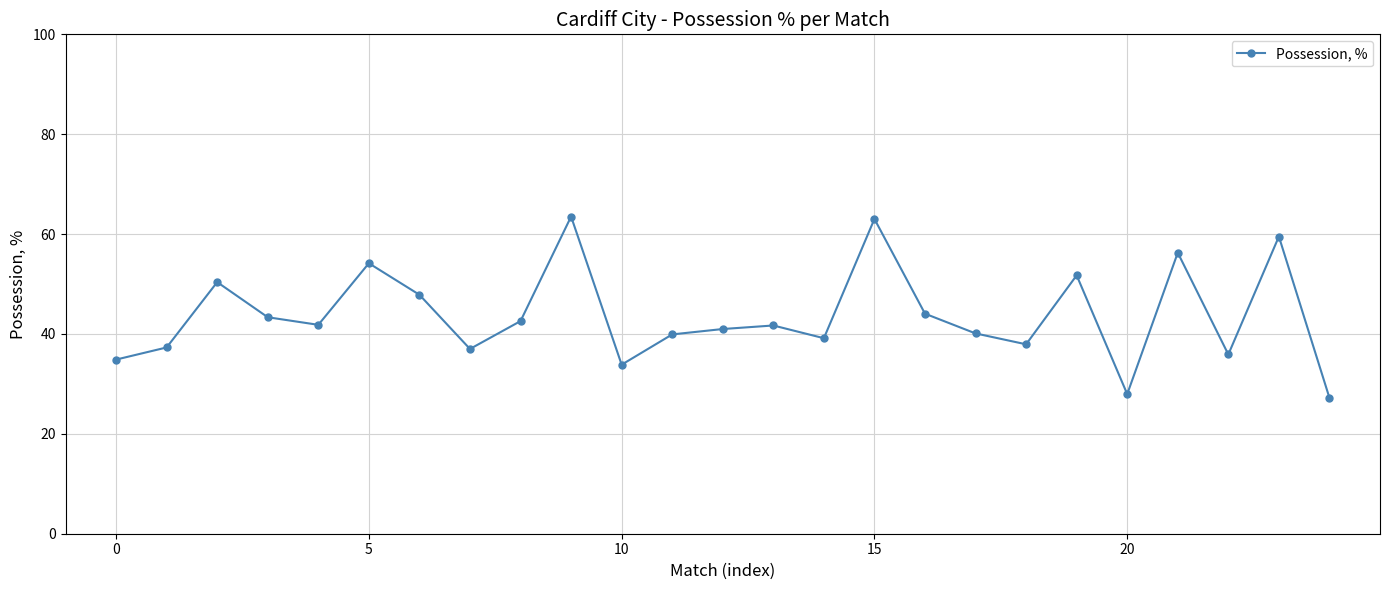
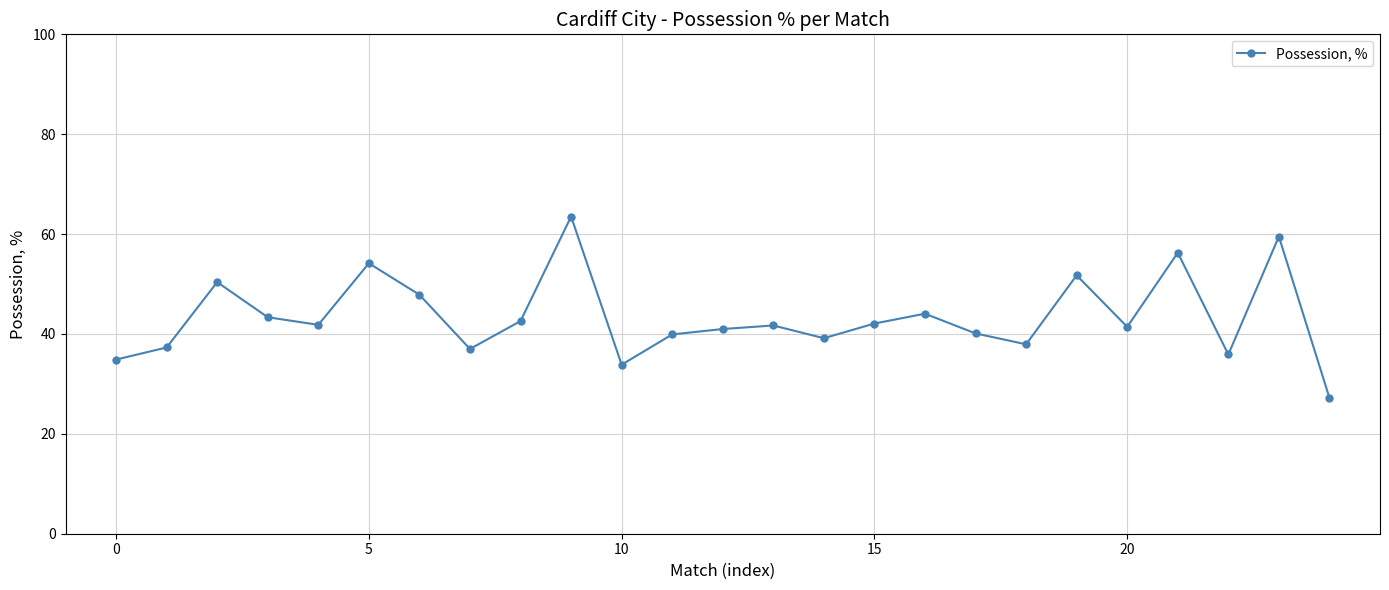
15: 63 -> 42
20: 28 -> 41
